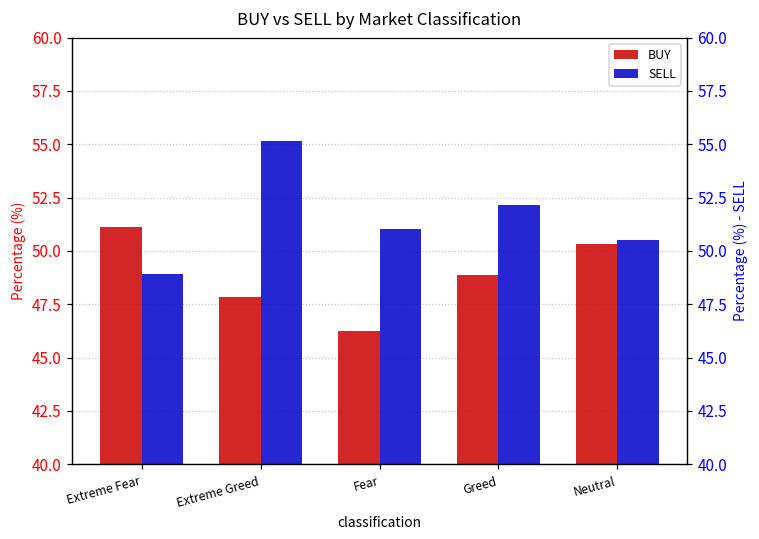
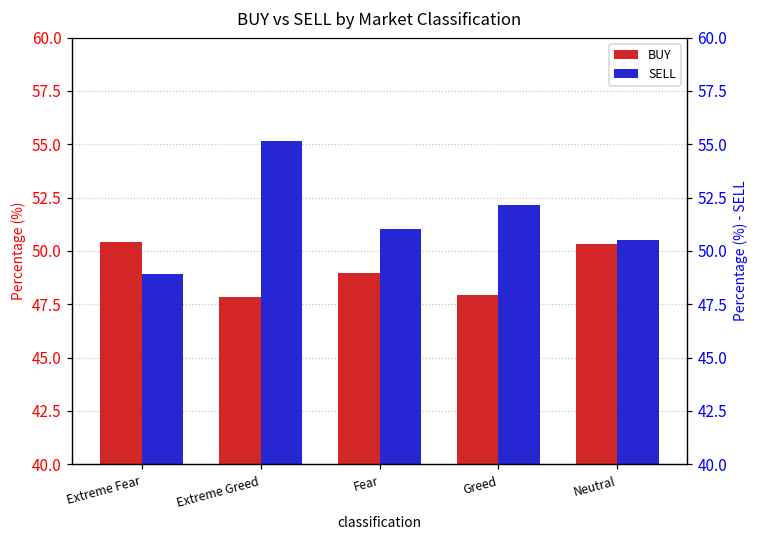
BUY, Extreme Fear: 51.1 -> 50.4
BUY, Fear: 46.3 -> 49.0
BUY, Greed: 48.9 -> 47.9
